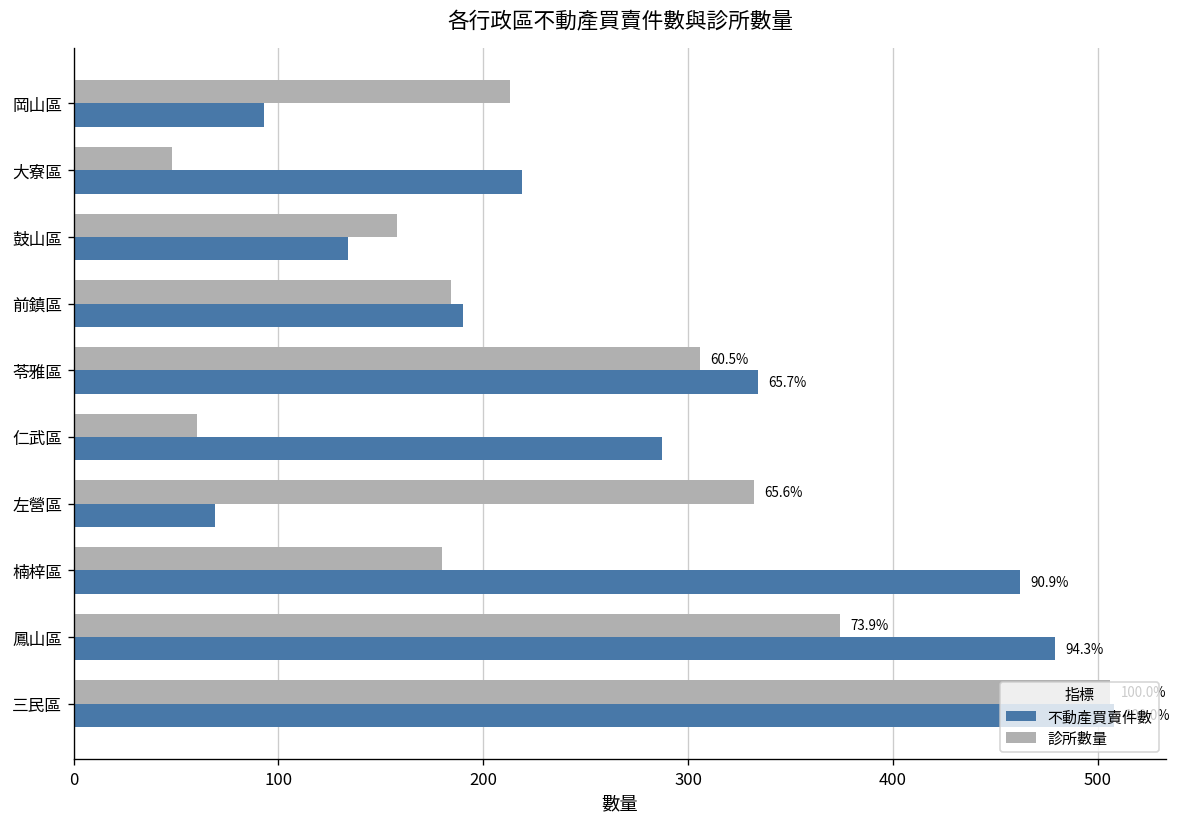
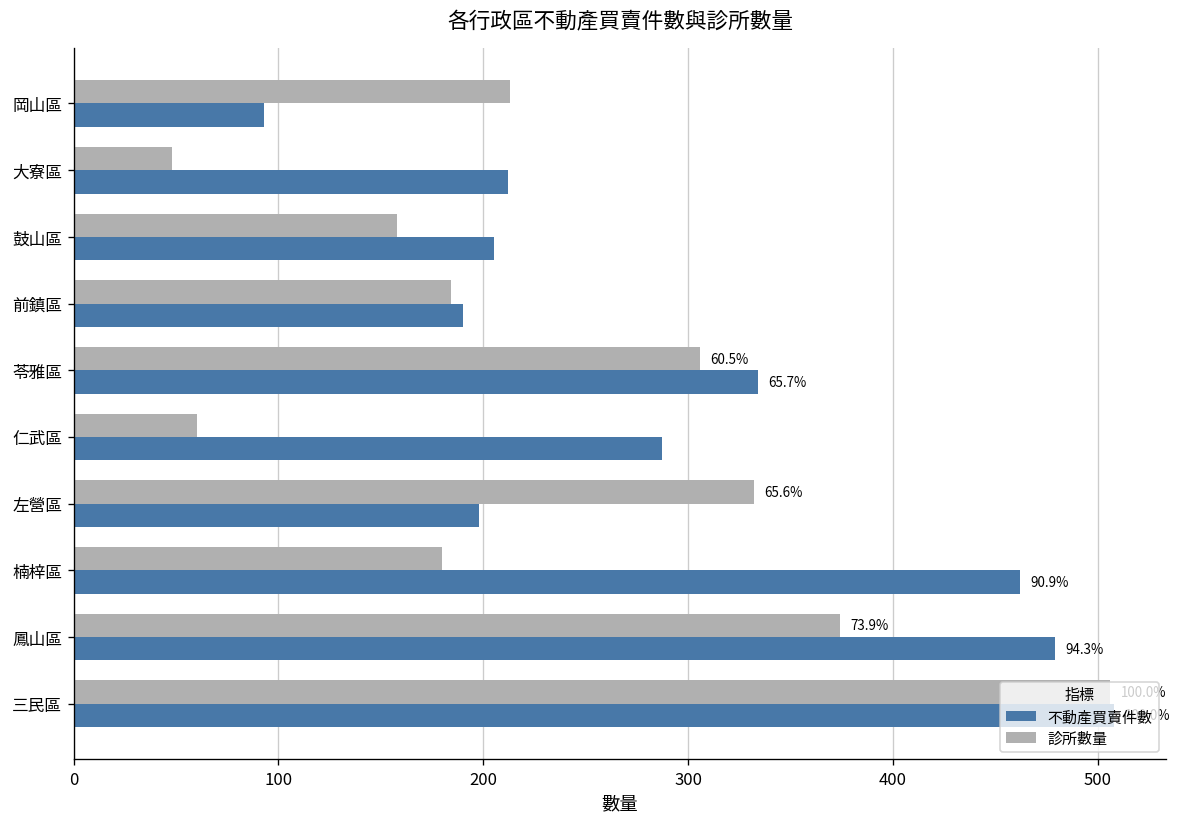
不動產買賣件數, 大寮區: 219 -> 212
不動產買賣件數, 鼓山區: 134 -> 205
不動產買賣件數, 左營區: 69 -> 198
